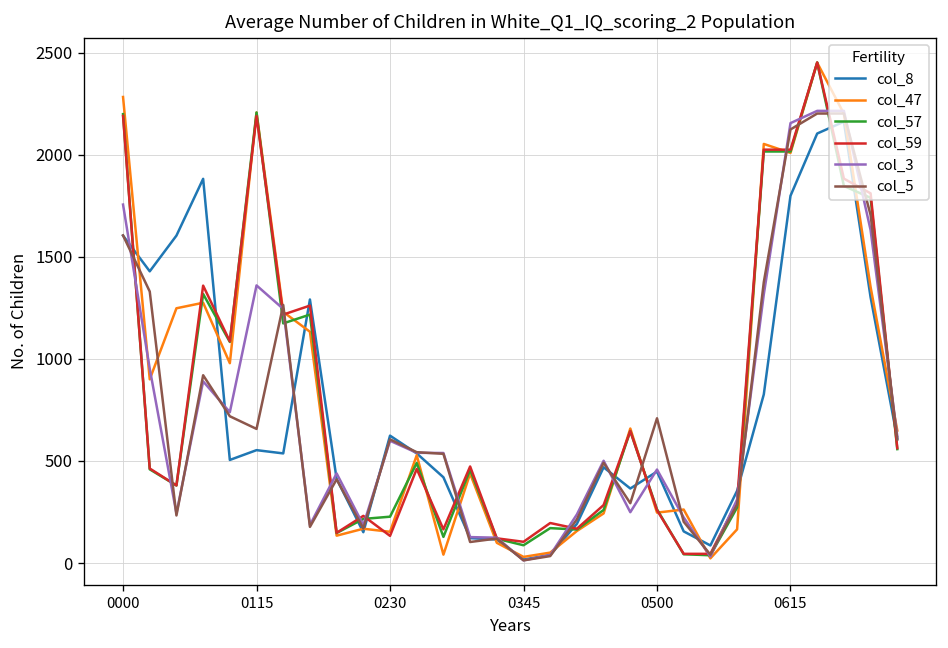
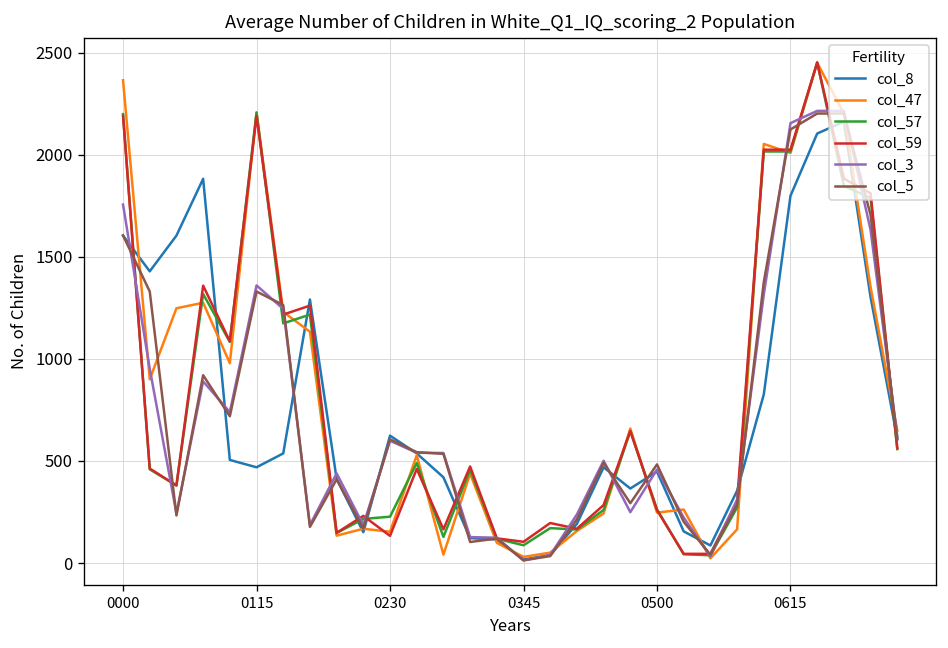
col_47, 0000: 2280 -> 2370
col_8, 0115: 550 -> 470
col_5, 0115: 660 -> 1330
col_5, 0500: 710 -> 480
